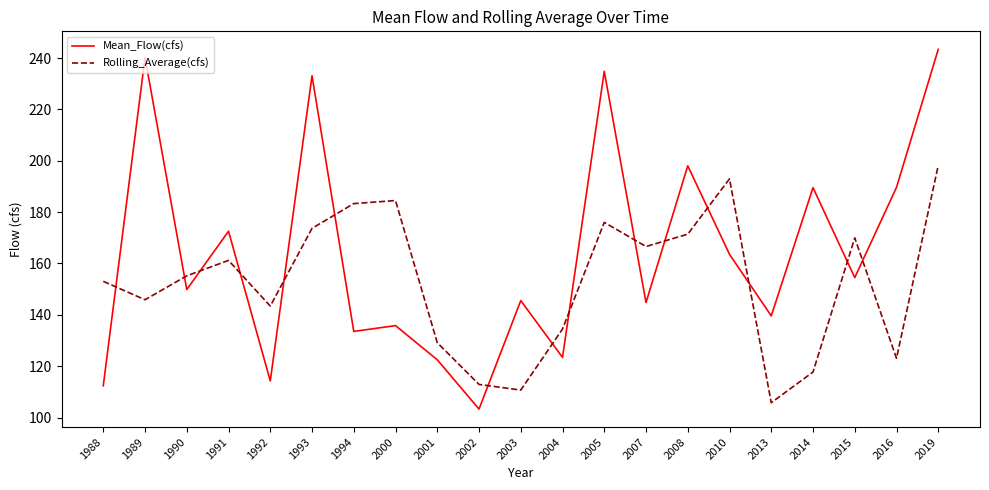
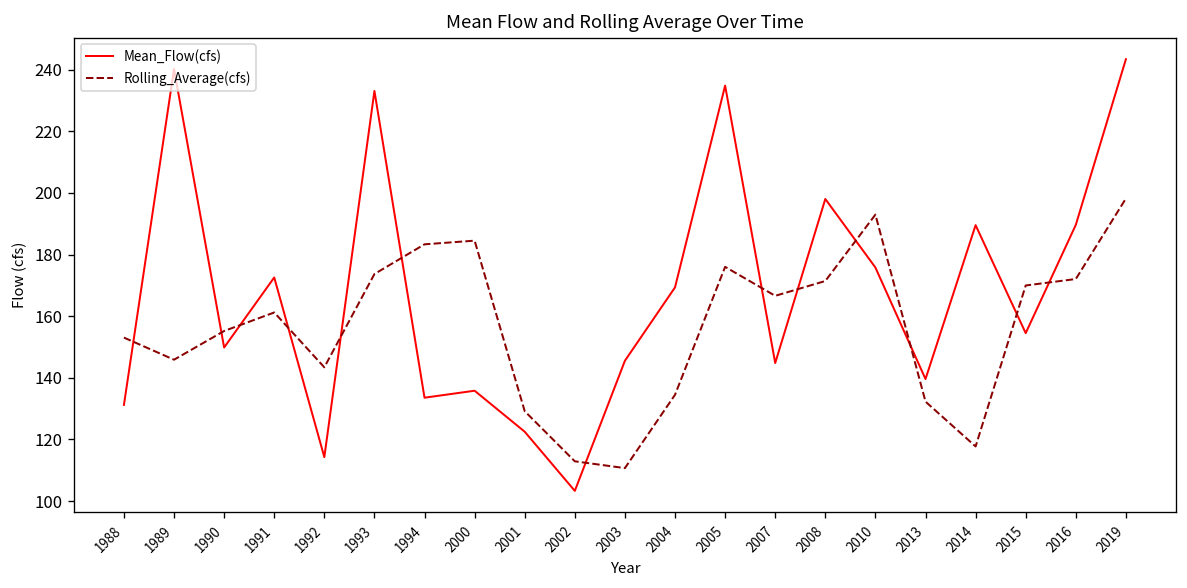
Mean_Flow(cfs), 1988: 112 -> 131
Mean_Flow(cfs), 2004: 123 -> 169
Mean_Flow(cfs), 2010: 164 -> 176
Rolling_Average(cfs), 2013: 106 -> 132
Rolling_Average(cfs), 2016: 123 -> 172
